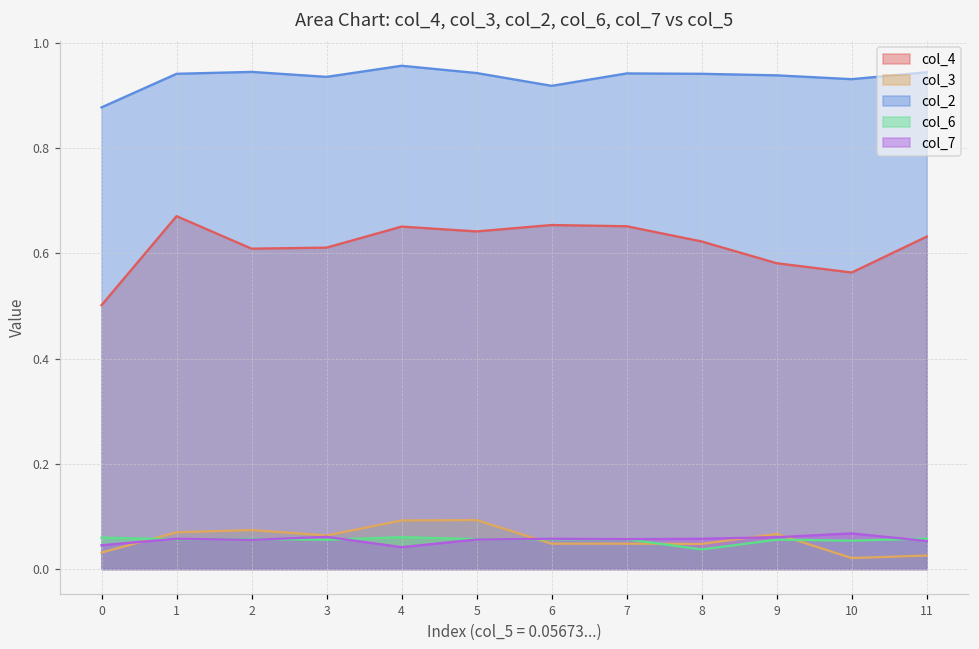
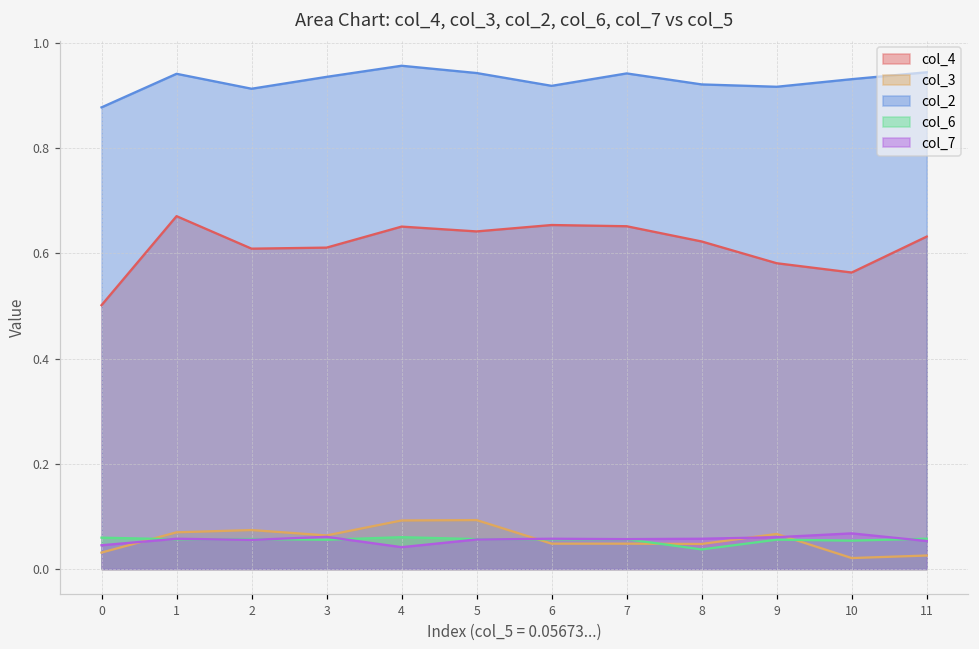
col_2, 2: 0.95 -> 0.91
col_2, 8: 0.94 -> 0.92
col_2, 9: 0.94 -> 0.92
